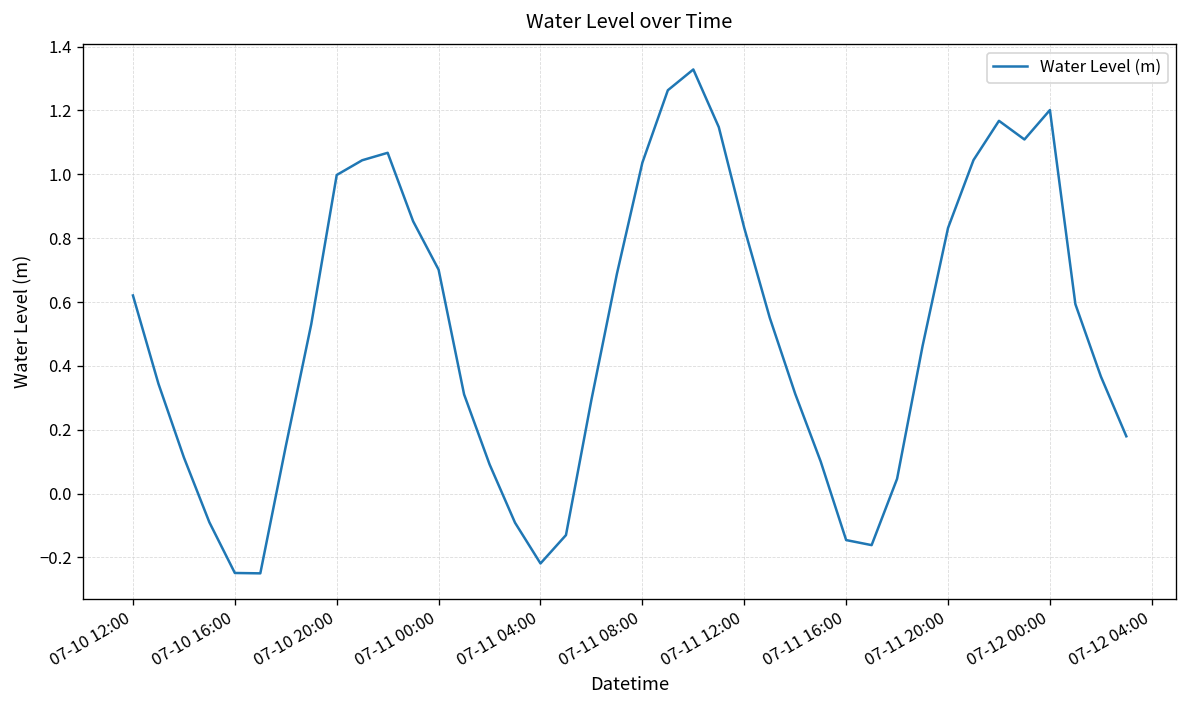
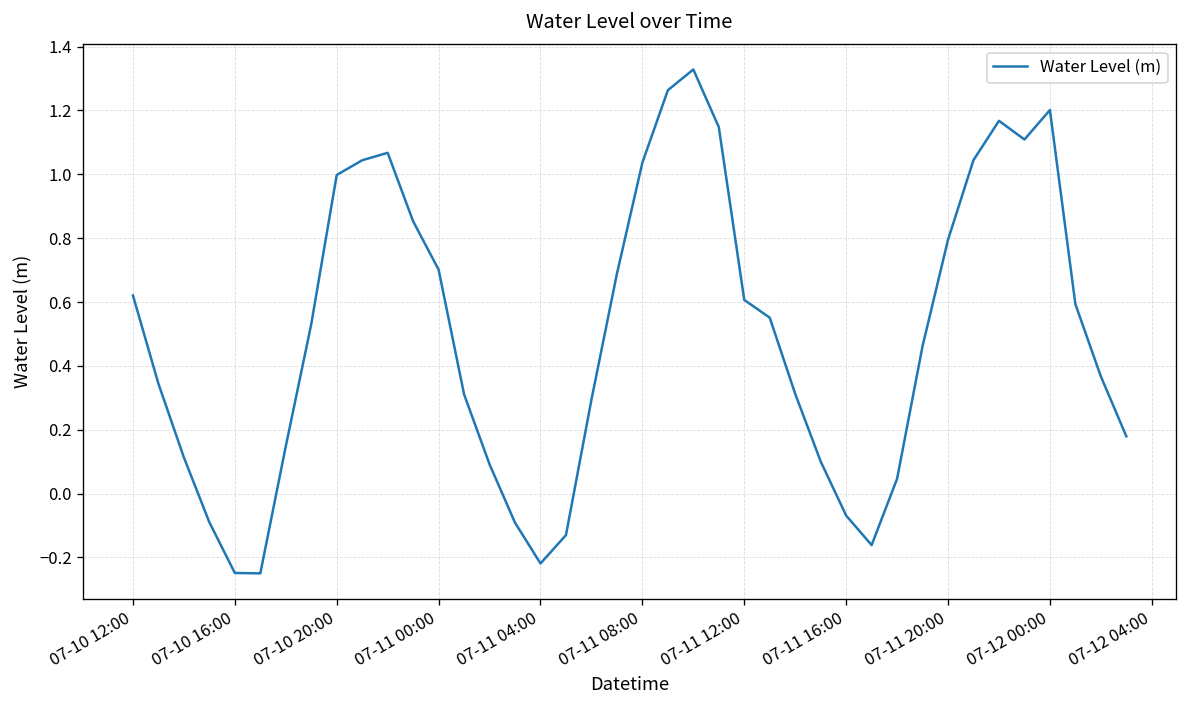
07-11 12:00: 0.83 -> 0.61
07-11 16:00: -0.15 -> -0.07
07-11 20:00: 0.83 -> 0.80
